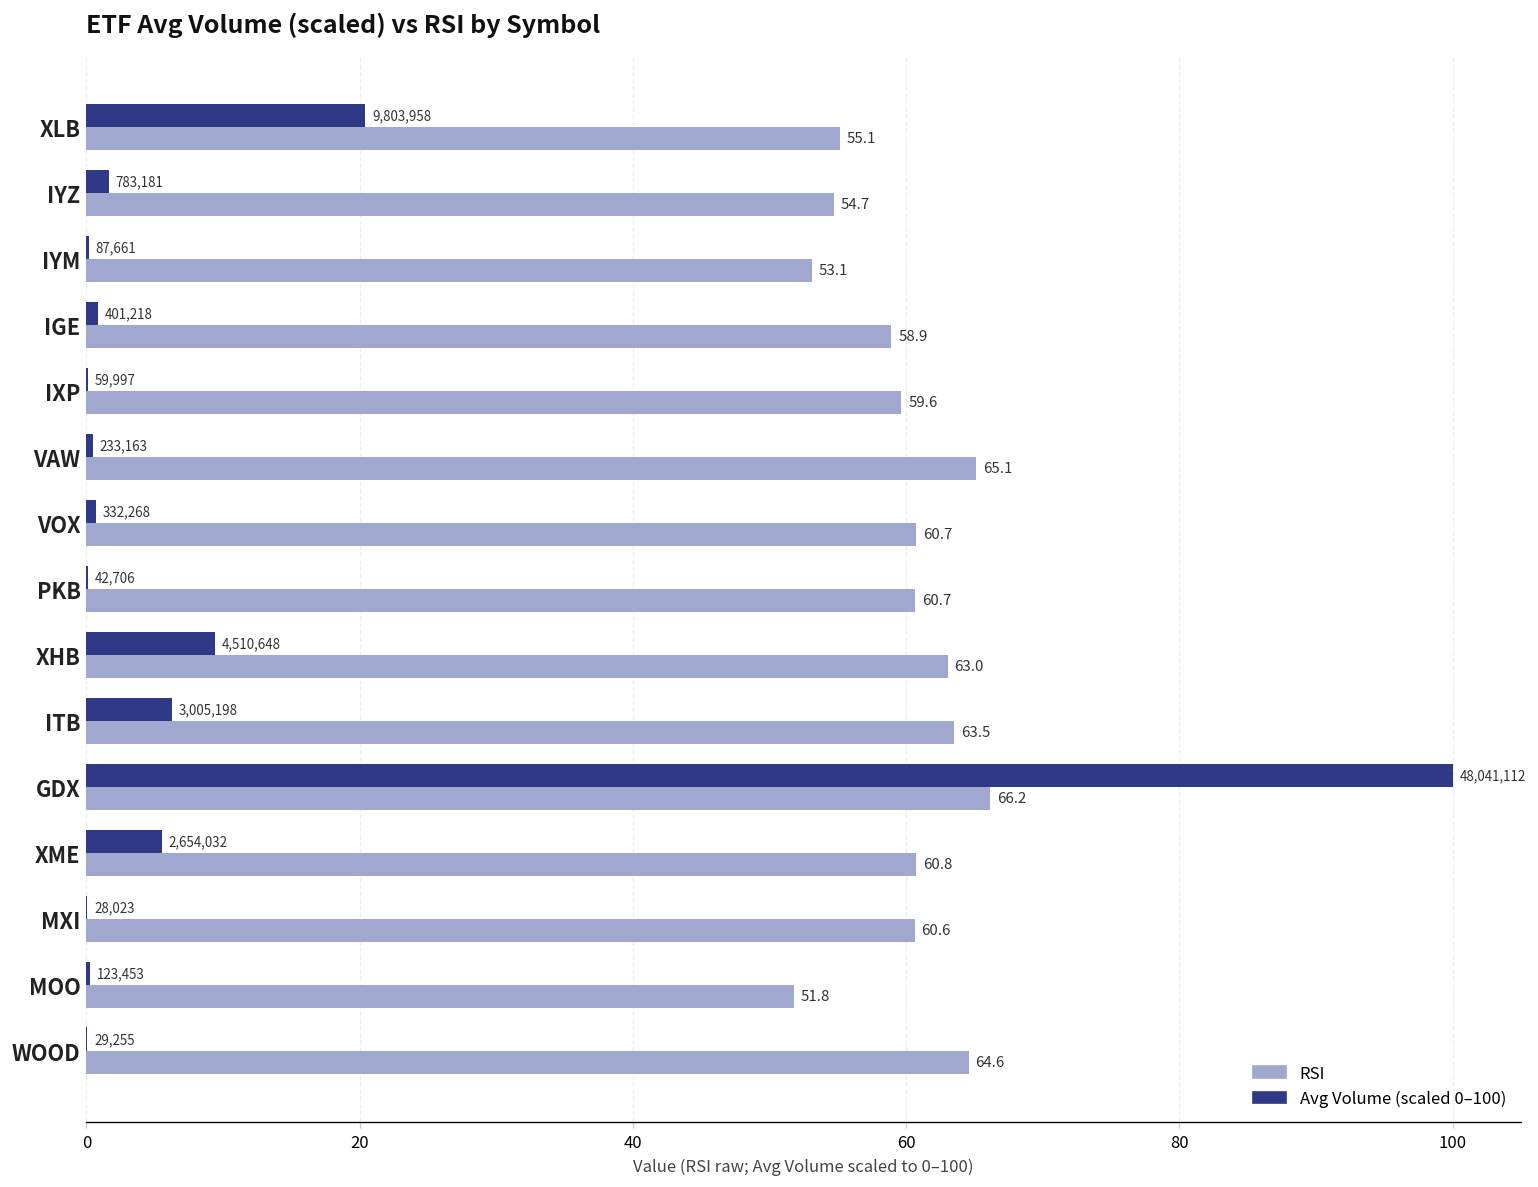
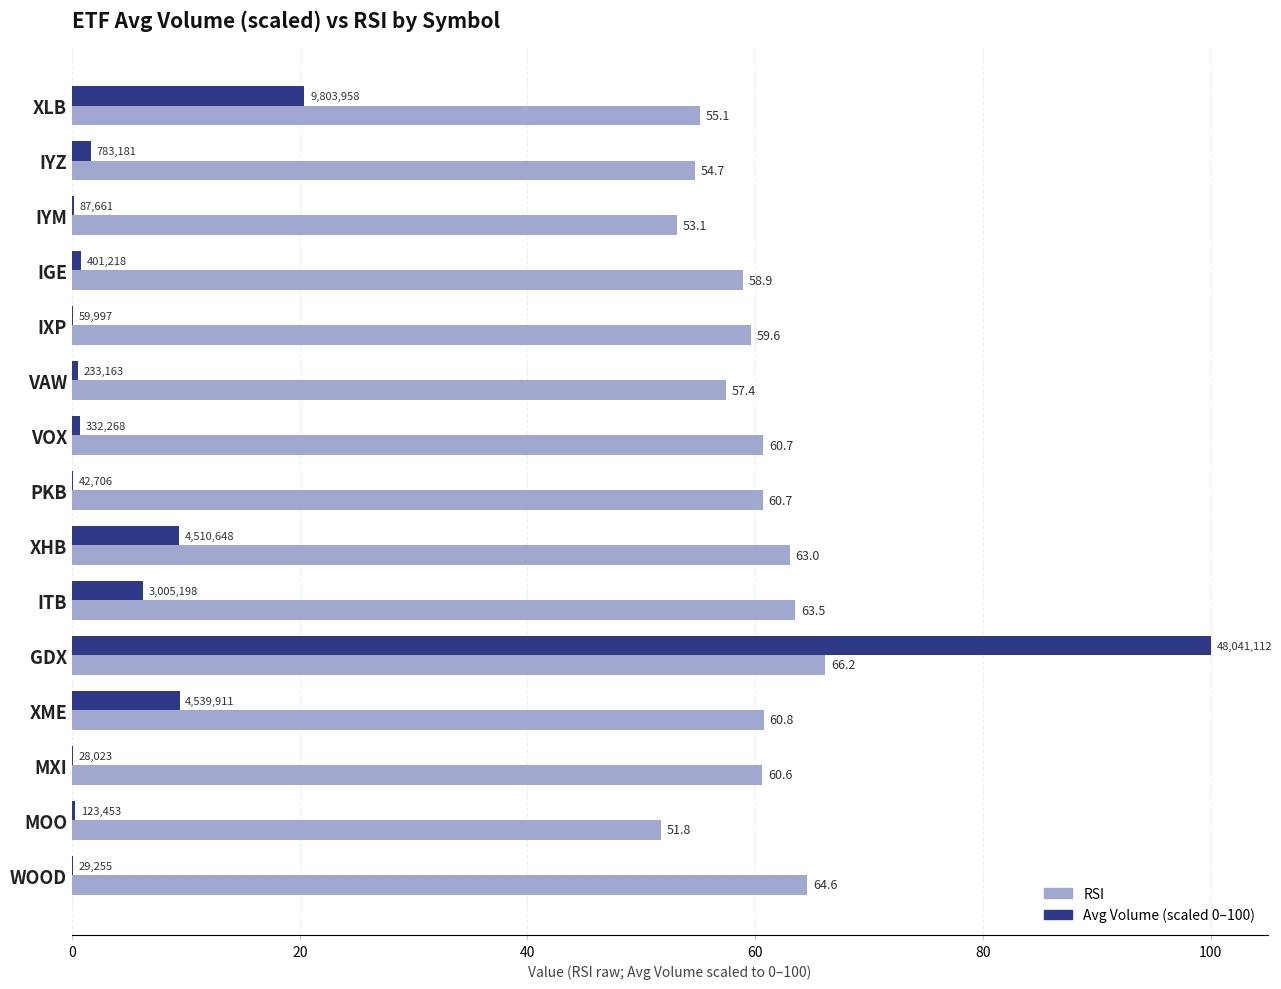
RSI, VAW: 65.1 -> 57.4
Avg Volume (scaled 0–100), XME: 2,654,032 -> 4,539,911
